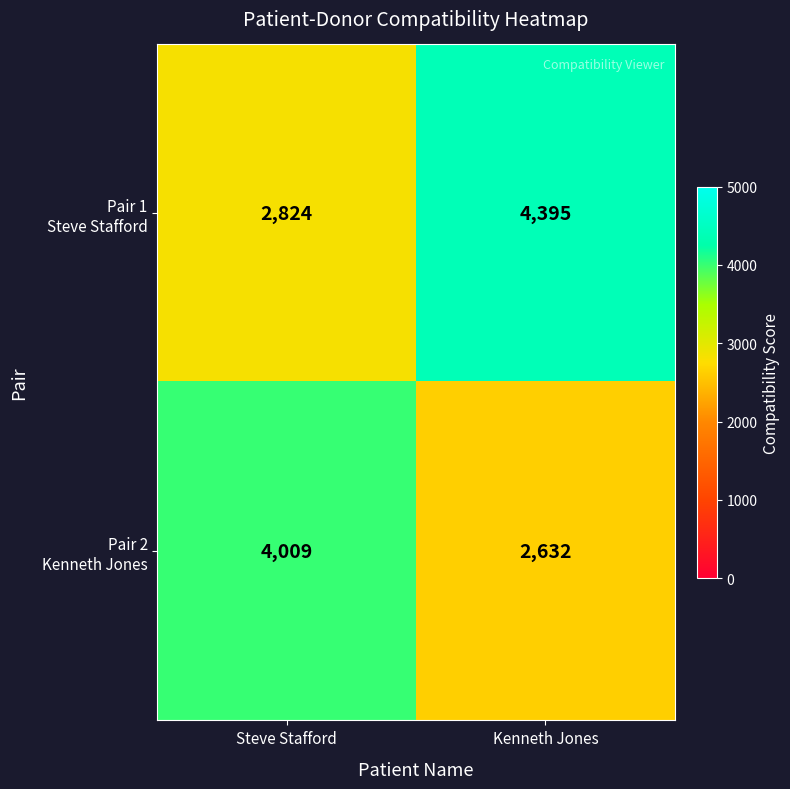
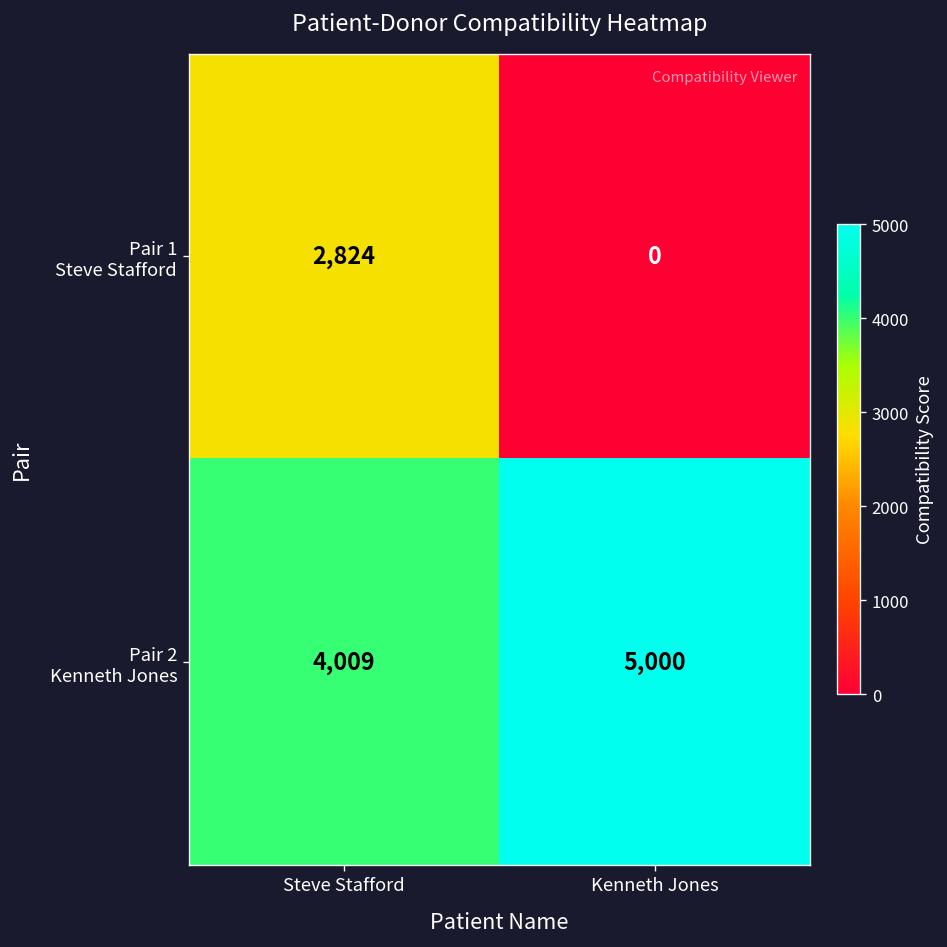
Pair 1 Steve Stafford, Kenneth Jones: 4,395 -> 0
Pair 2 Kenneth Jones, Kenneth Jones: 2,632 -> 5,000
